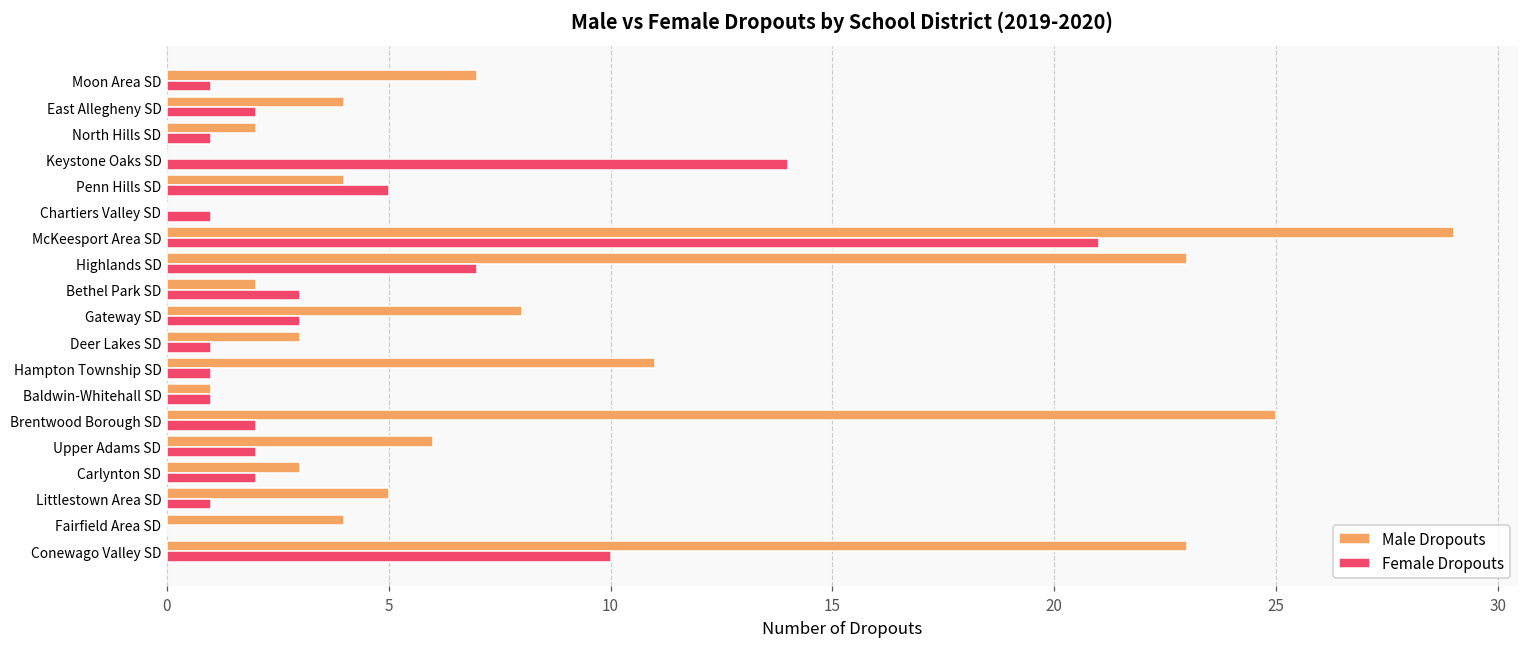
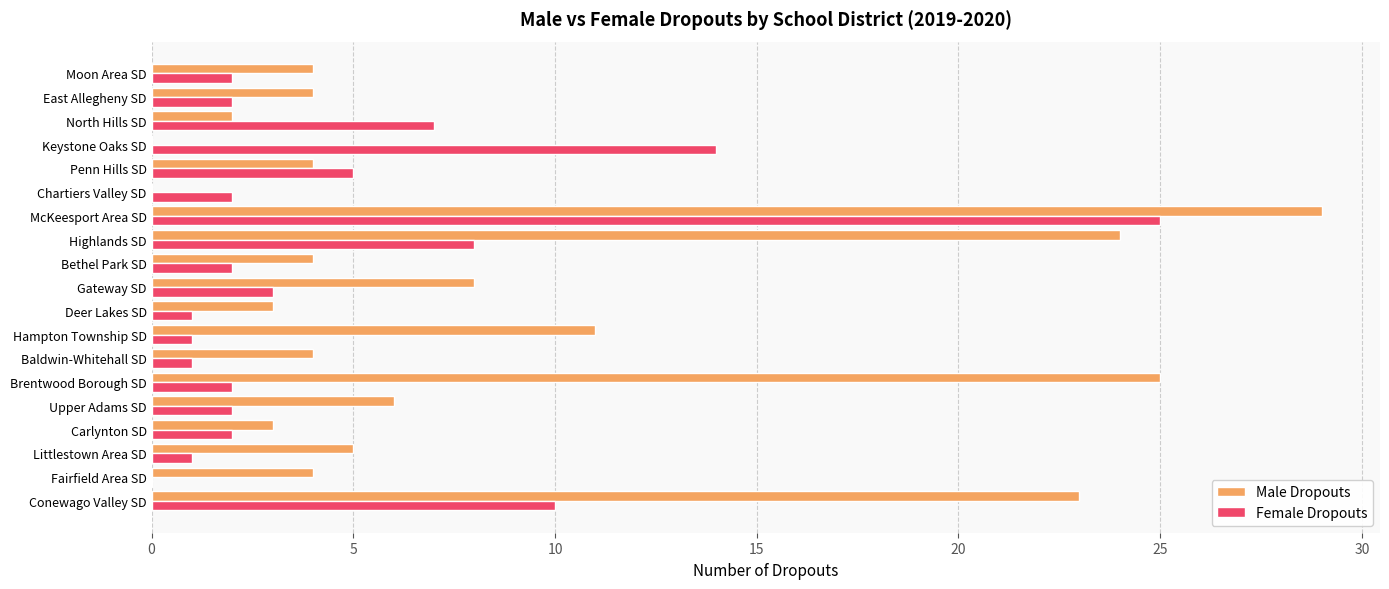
Male Dropouts, Moon Area SD: 7 -> 4
Female Dropouts, Moon Area SD: 1 -> 2
Female Dropouts, North Hills SD: 1 -> 7
Female Dropouts, Chartiers Valley SD: 1 -> 2
Female Dropouts, McKeesport Area SD: 21 -> 25
Male Dropouts, Highlands SD: 23 -> 24
Female Dropouts, Highlands SD: 7 -> 8
Male Dropouts, Bethel Park SD: 2 -> 4
Female Dropouts, Bethel Park SD: 3 -> 2
Male Dropouts, Baldwin-Whitehall SD: 1 -> 4
